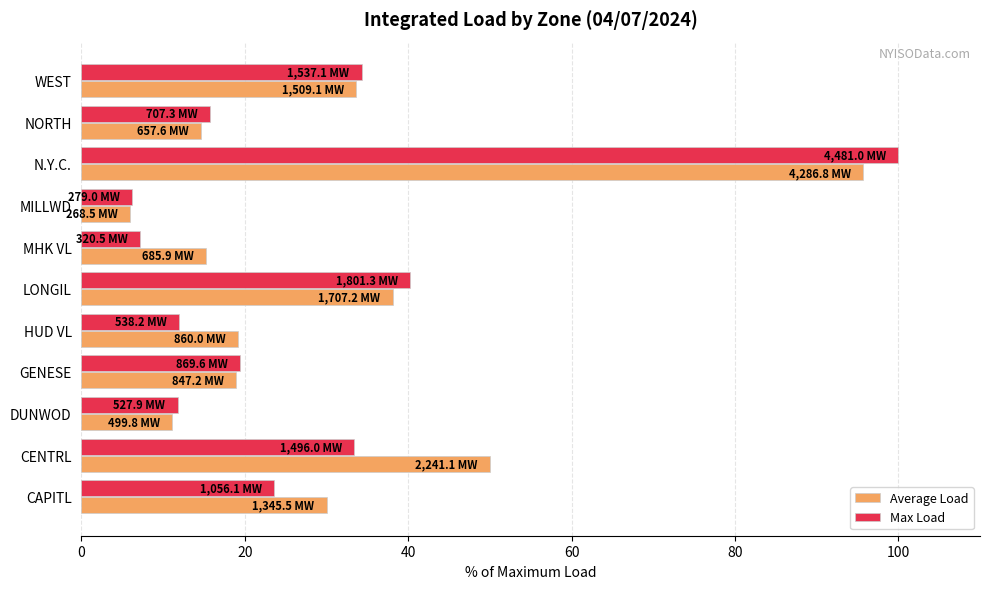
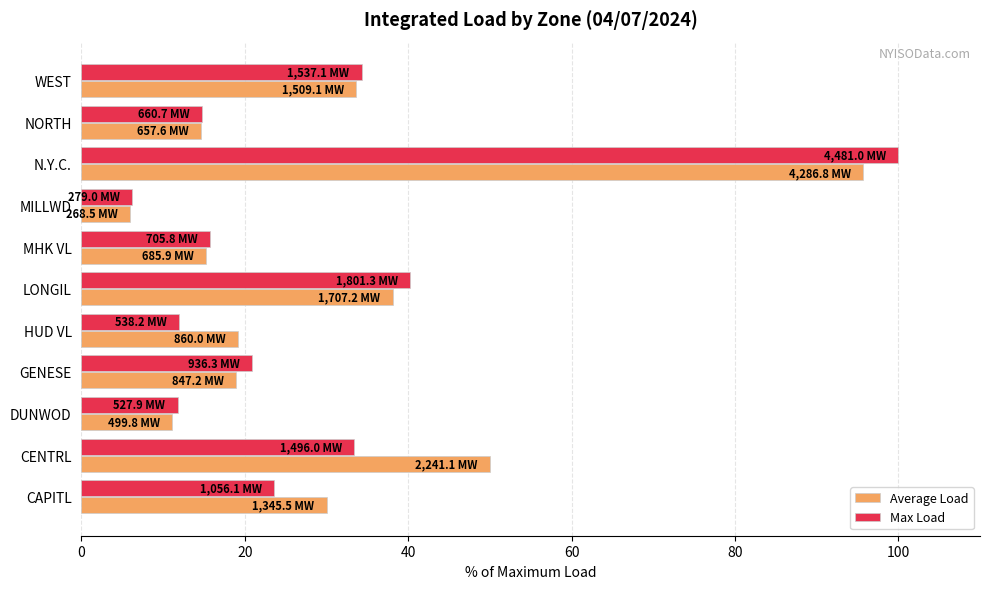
Max Load, NORTH: 707.3 -> 660.7
Max Load, MHK VL: 320.5 -> 705.8
Max Load, GENESE: 869.6 -> 936.3
